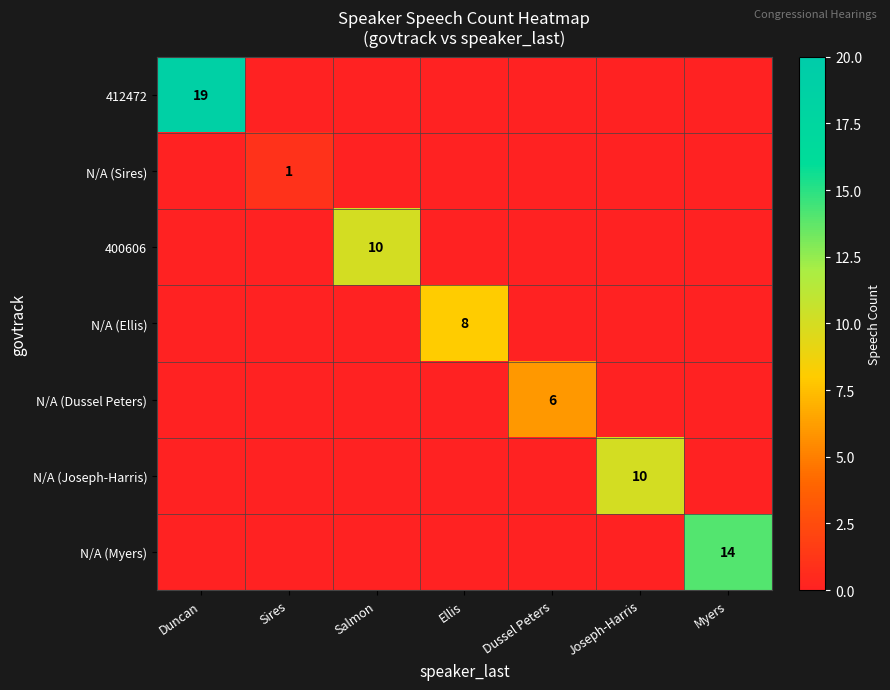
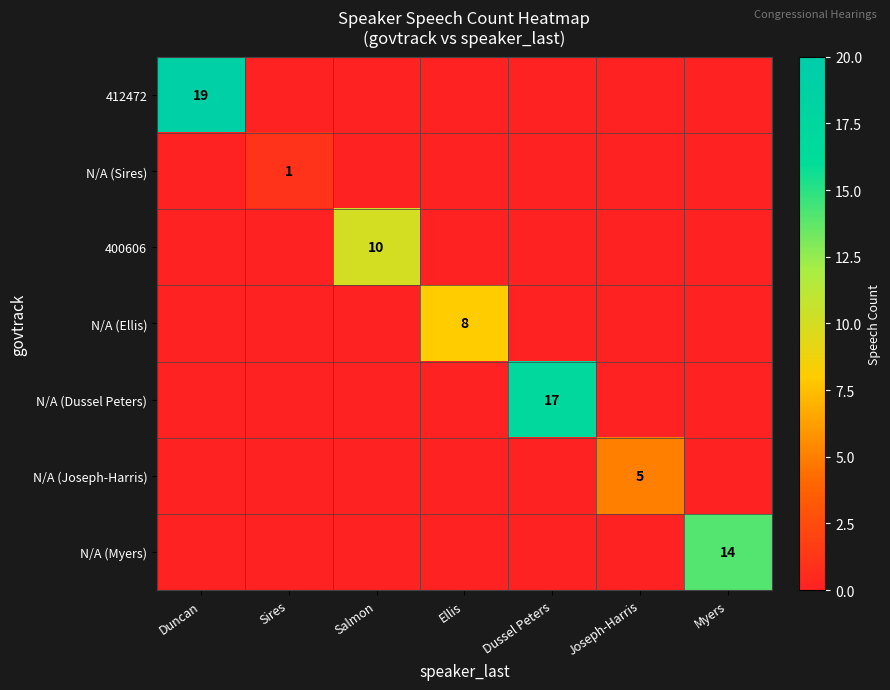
N/A (Dussel Peters), Dussel Peters: 6 -> 17
N/A (Joseph-Harris), Joseph-Harris: 10 -> 5
